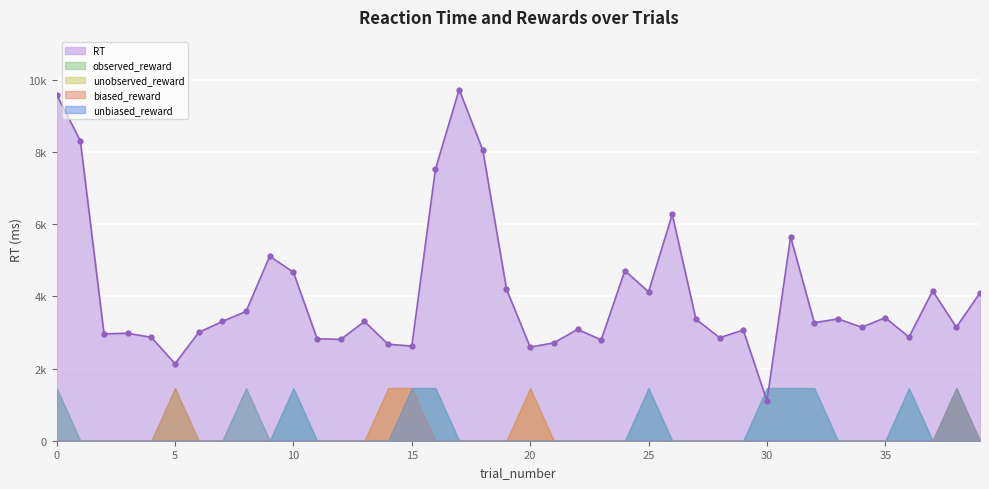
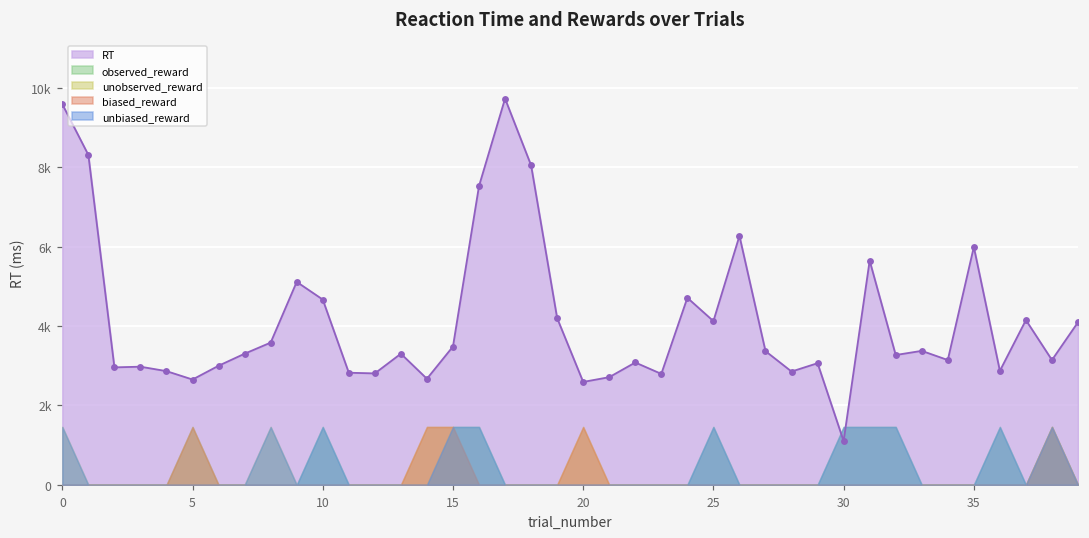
RT, 5: 2100 -> 2700
RT, 15: 2600 -> 3500
RT, 35: 3400 -> 6000
